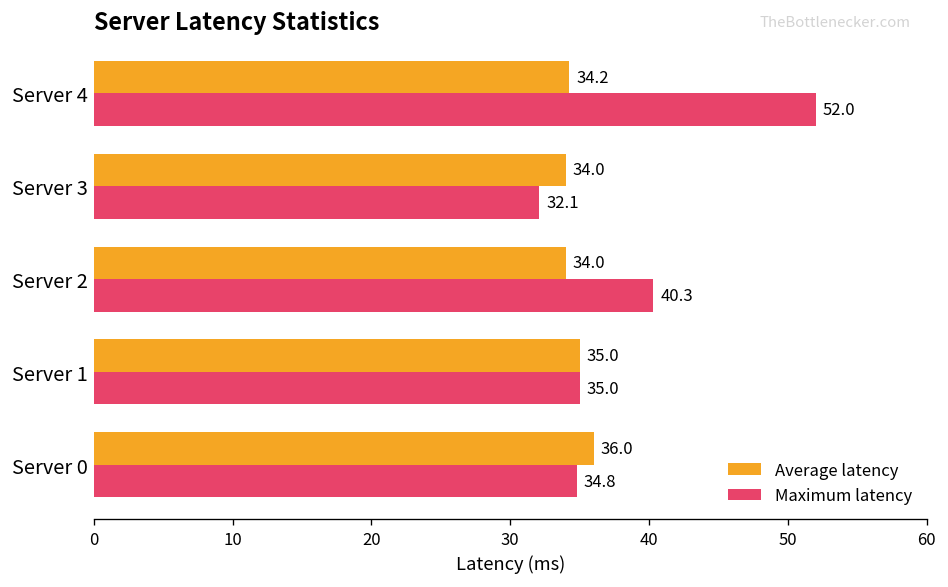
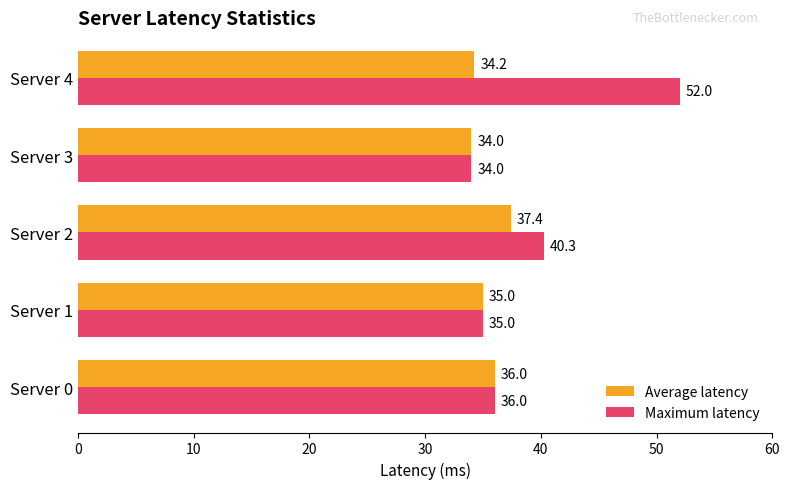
Maximum latency, Server 3: 32.1 -> 34.0
Average latency, Server 2: 34.0 -> 37.4
Maximum latency, Server 0: 34.8 -> 36.0
